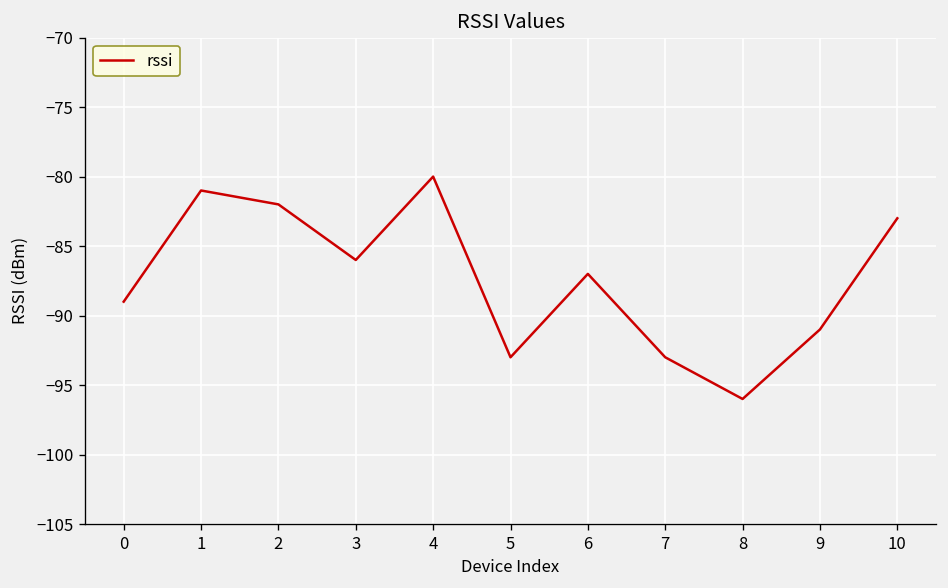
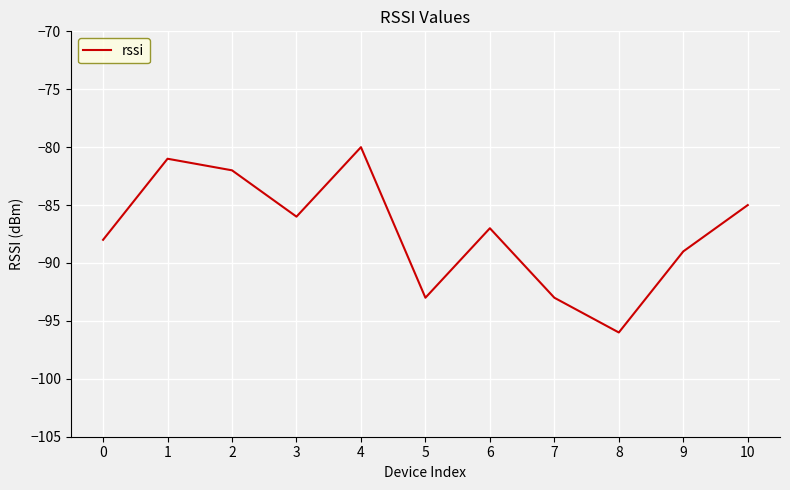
0: -89 -> -88
9: -91 -> -89
10: -83 -> -85
